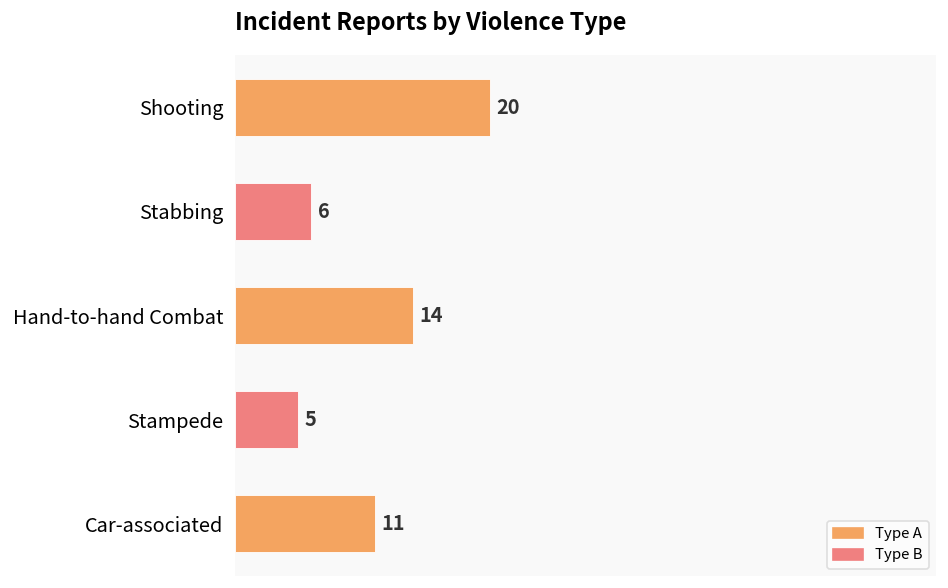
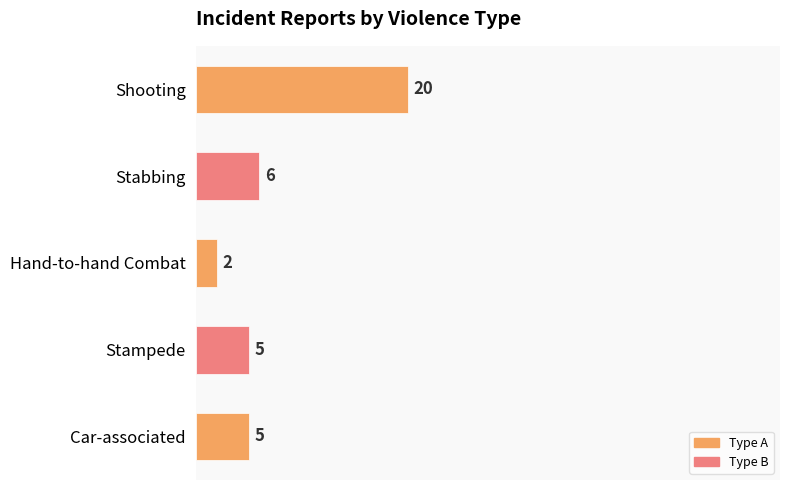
Hand-to-hand Combat: 14 -> 2
Car-associated: 11 -> 5
